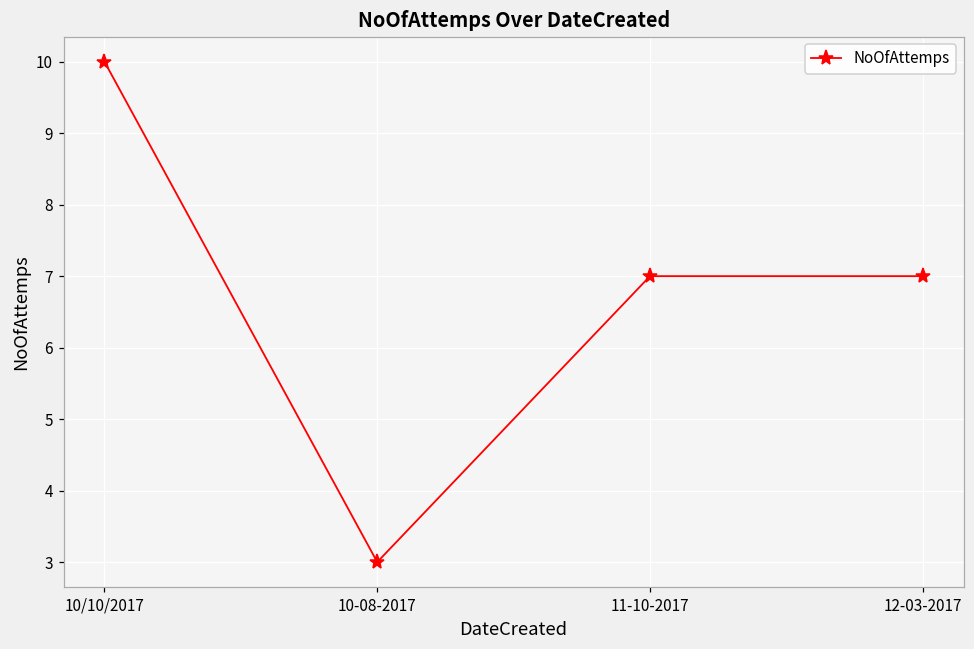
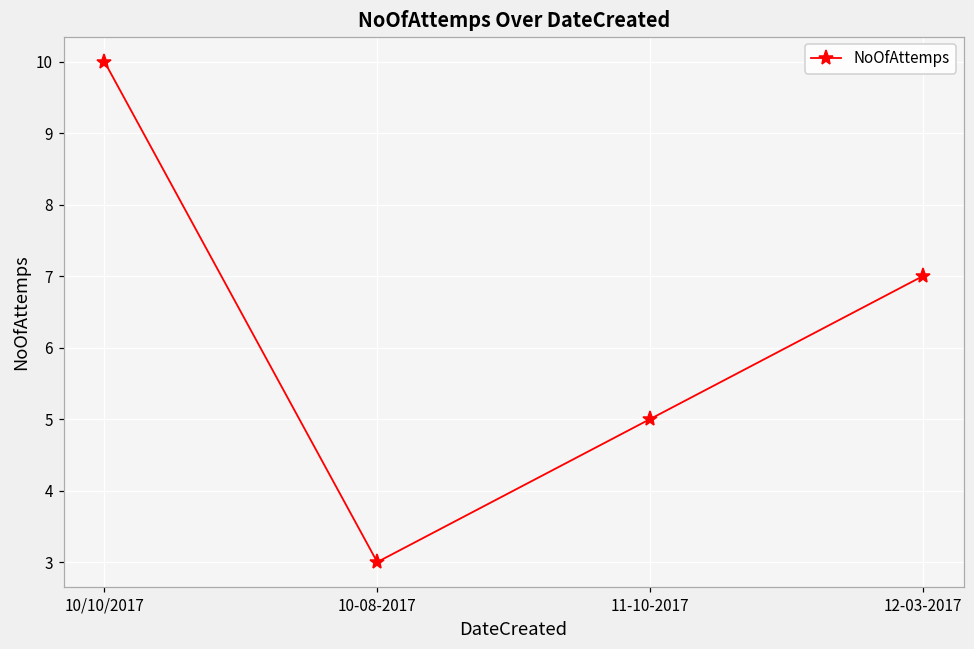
11-10-2017: 7 -> 5
